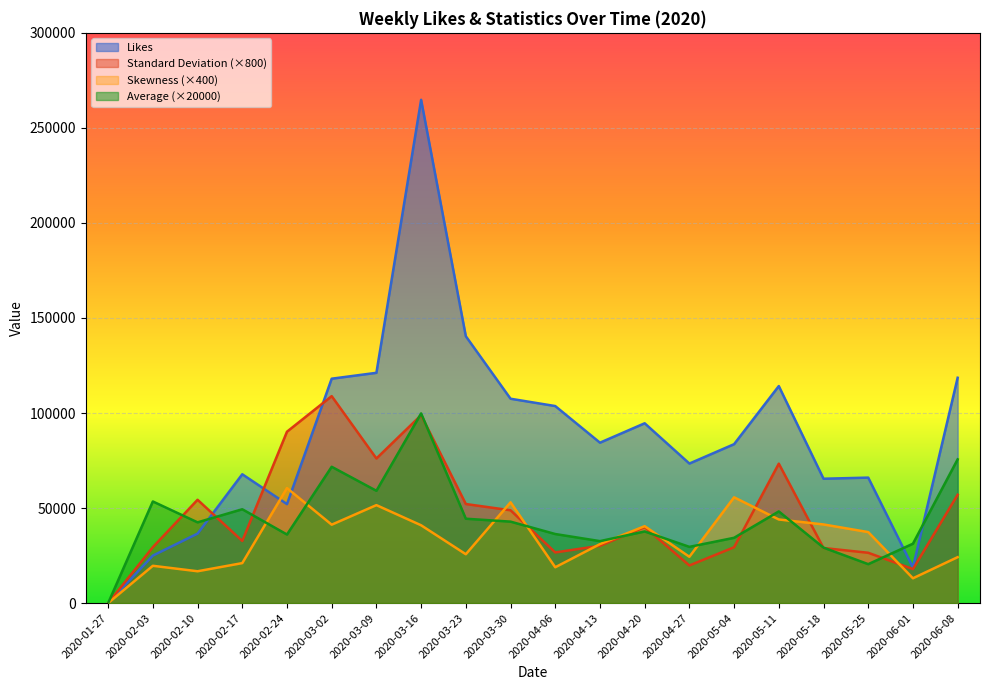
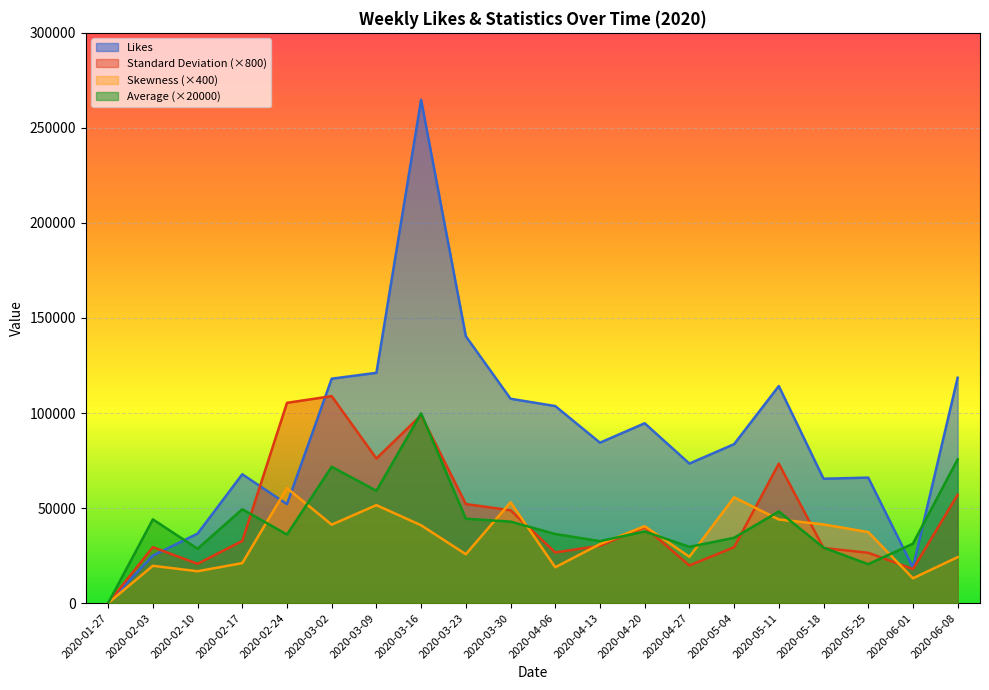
Average (×20000), 2020-02-03: 53000 -> 44000
Standard Deviation (×800), 2020-02-10: 54000 -> 21000
Average (×20000), 2020-02-10: 42000 -> 29000
Standard Deviation (×800), 2020-02-24: 90000 -> 105000
